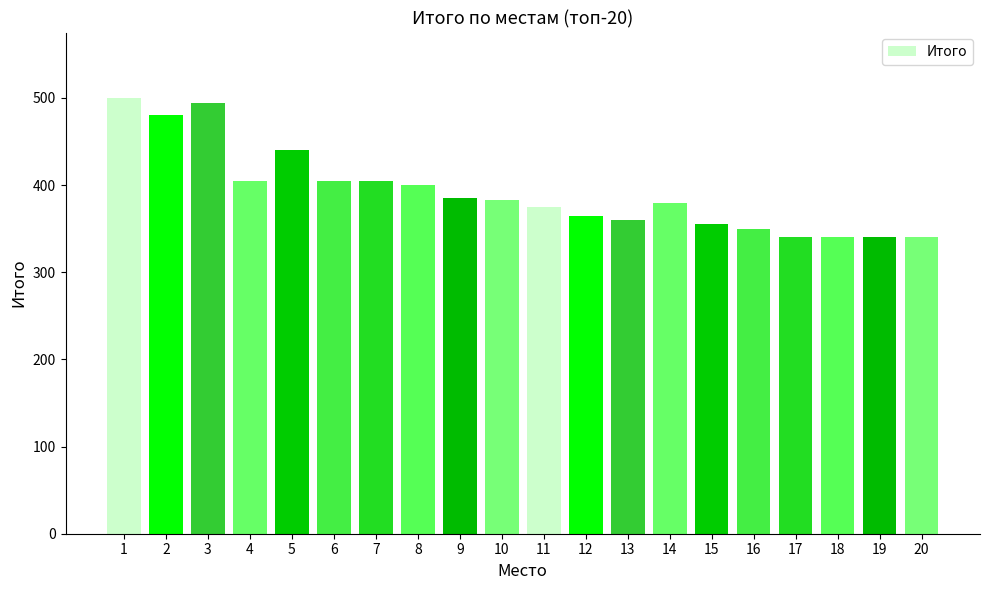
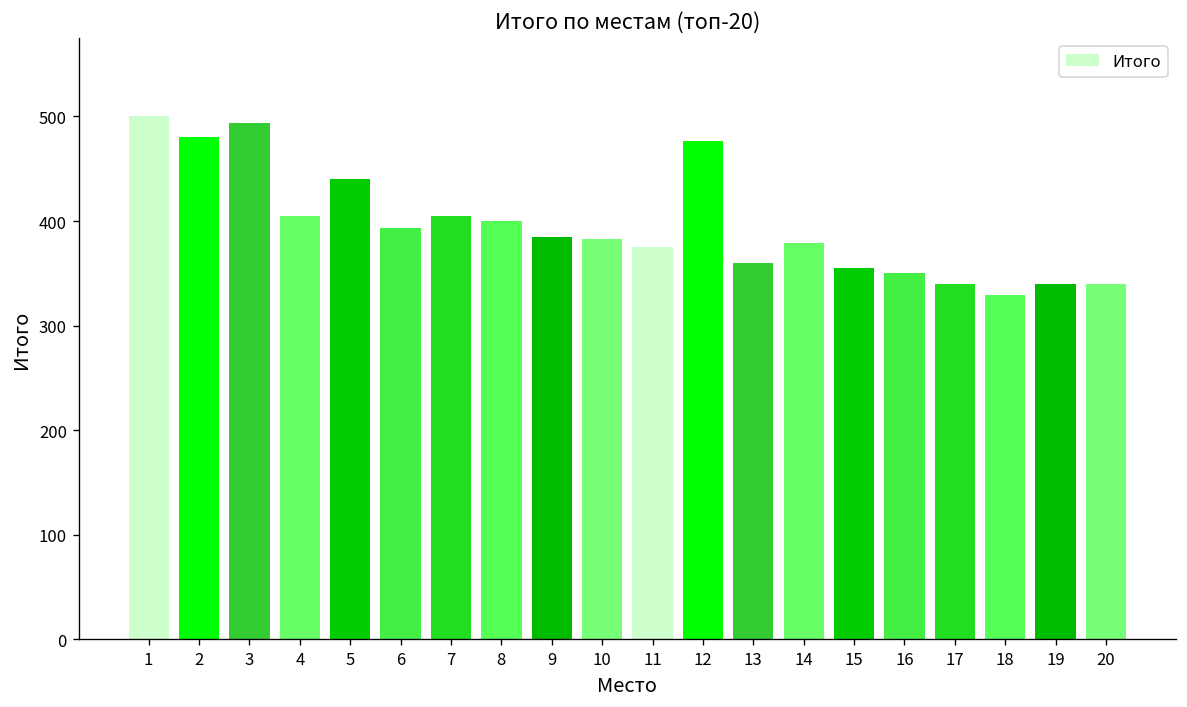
6: 410 -> 390
12: 370 -> 480
18: 340 -> 330
